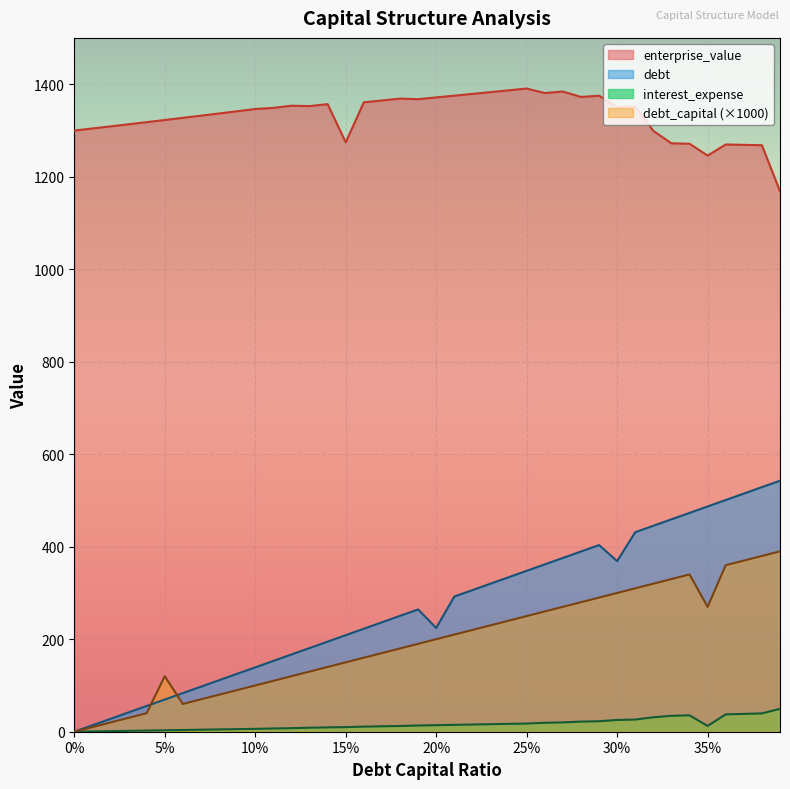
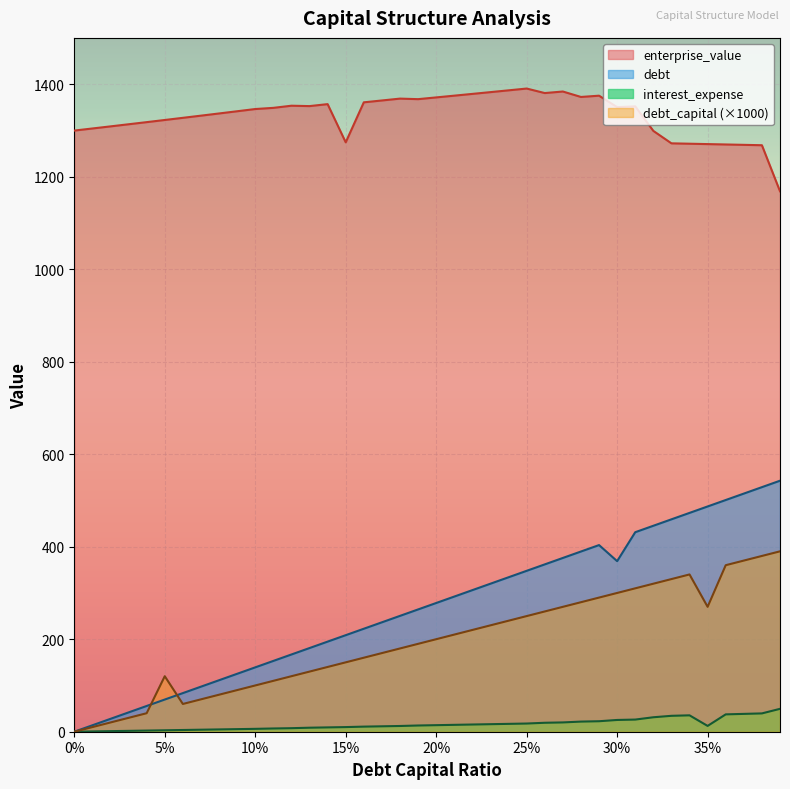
debt, 20%: 220 -> 280
enterprise_value, 35%: 1250 -> 1270
